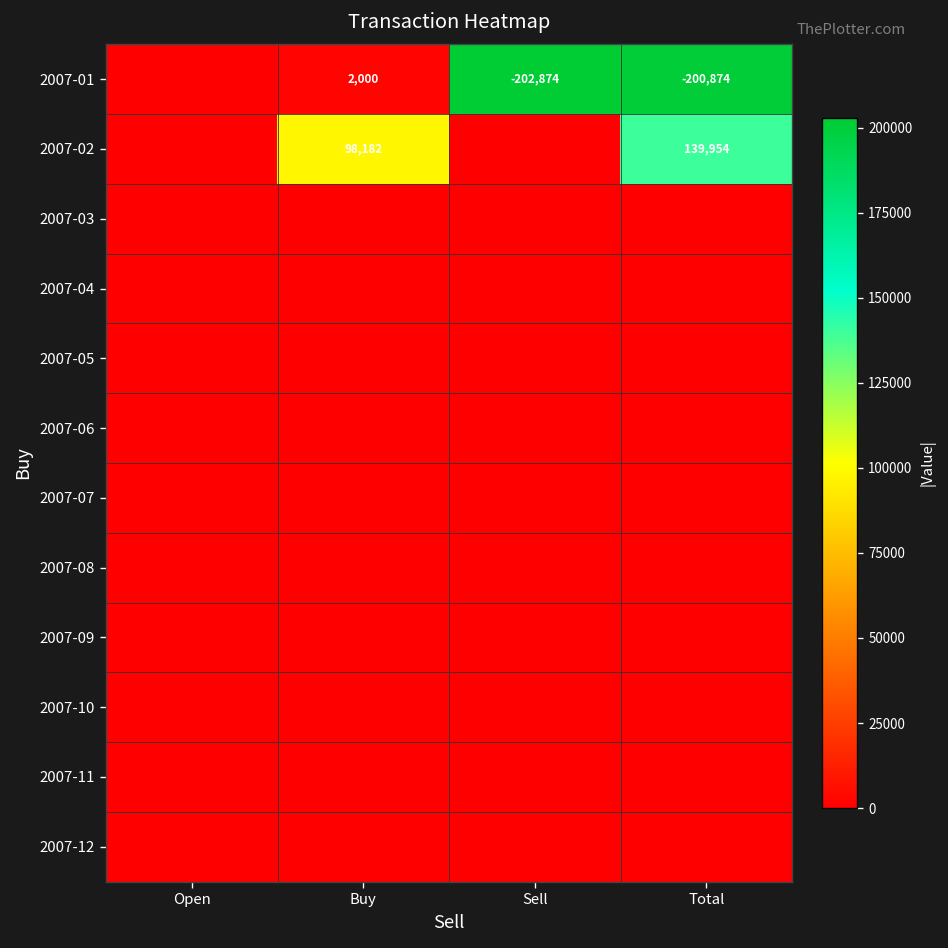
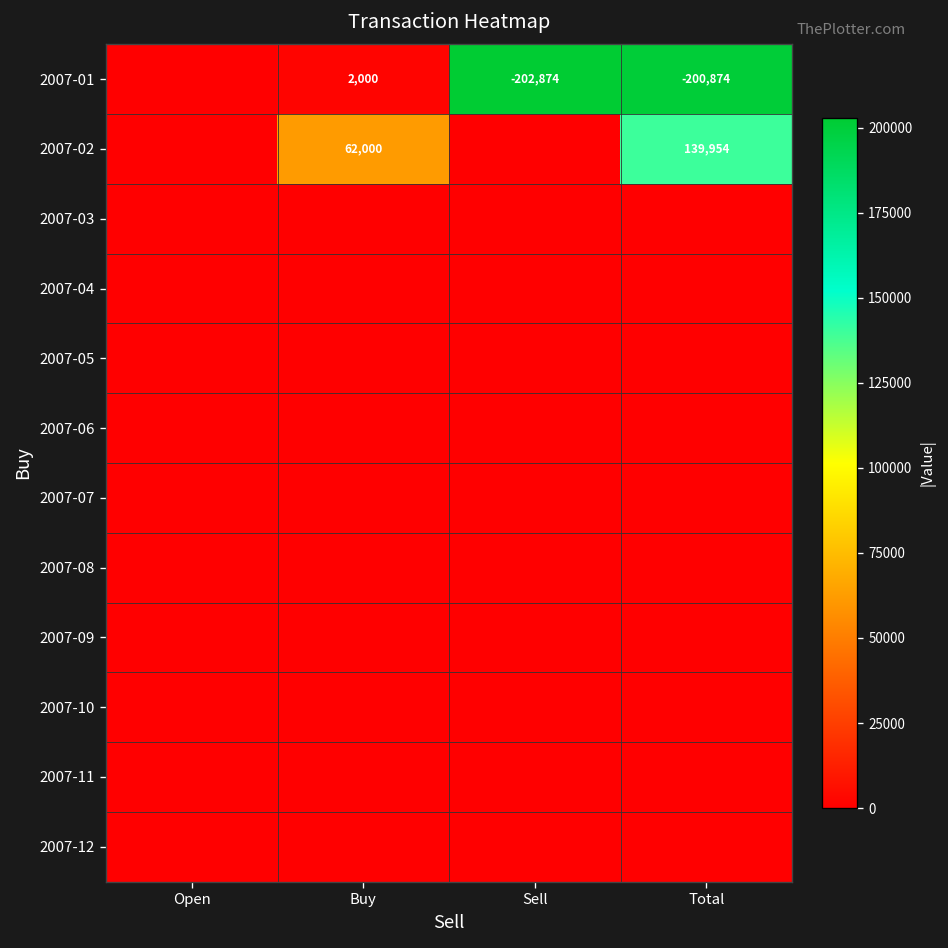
2007-02, Buy: 98,182 -> 62,000
